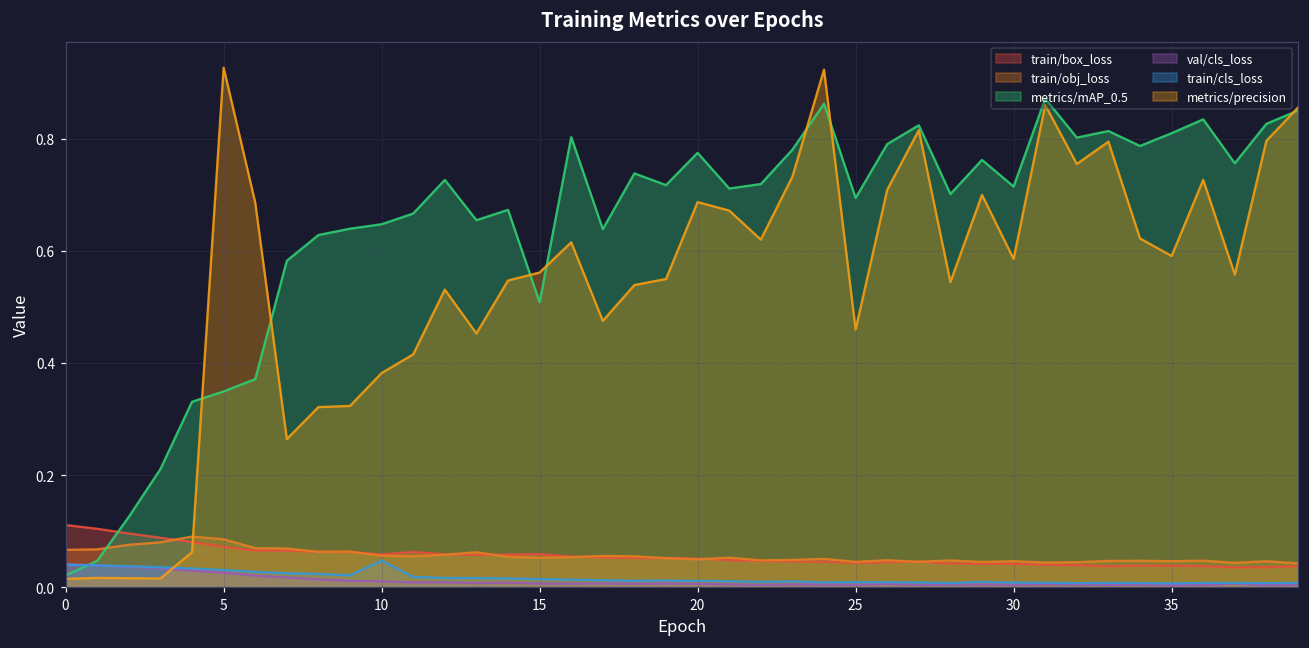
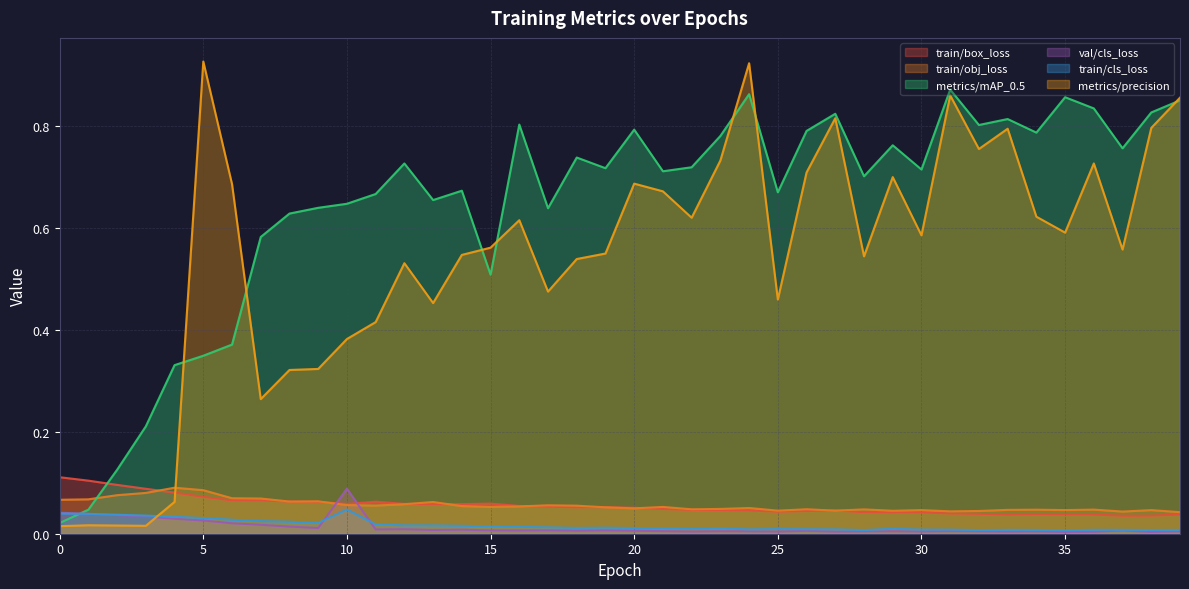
val/cls_loss, 10: 0.01 -> 0.09
metrics/mAP_0.5, 20: 0.77 -> 0.79
metrics/mAP_0.5, 25: 0.69 -> 0.67
metrics/mAP_0.5, 35: 0.81 -> 0.86
